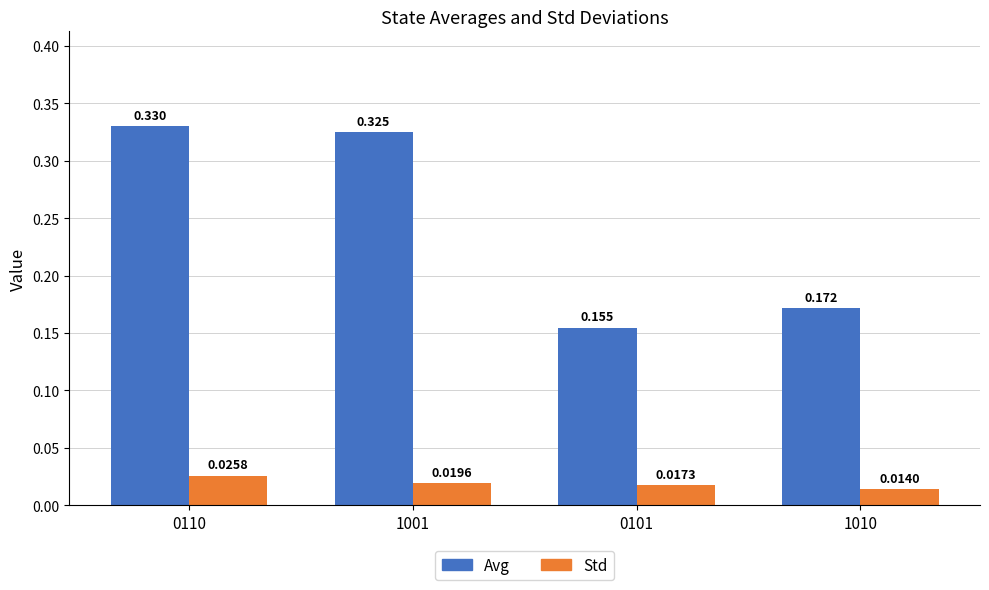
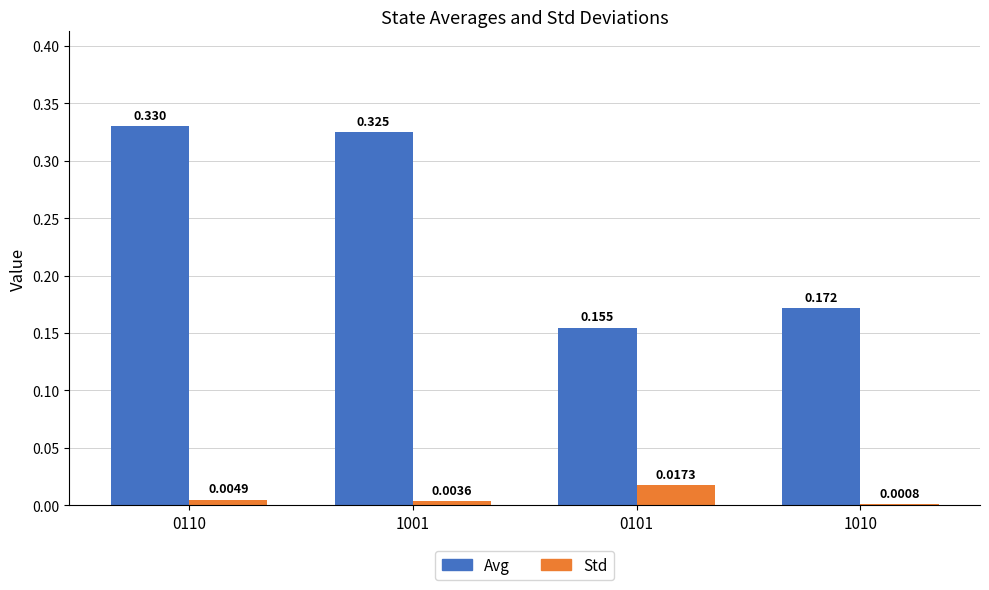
Std, 0110: 0.0258 -> 0.0049
Std, 1001: 0.0196 -> 0.0036
Std, 1010: 0.0140 -> 0.0008
